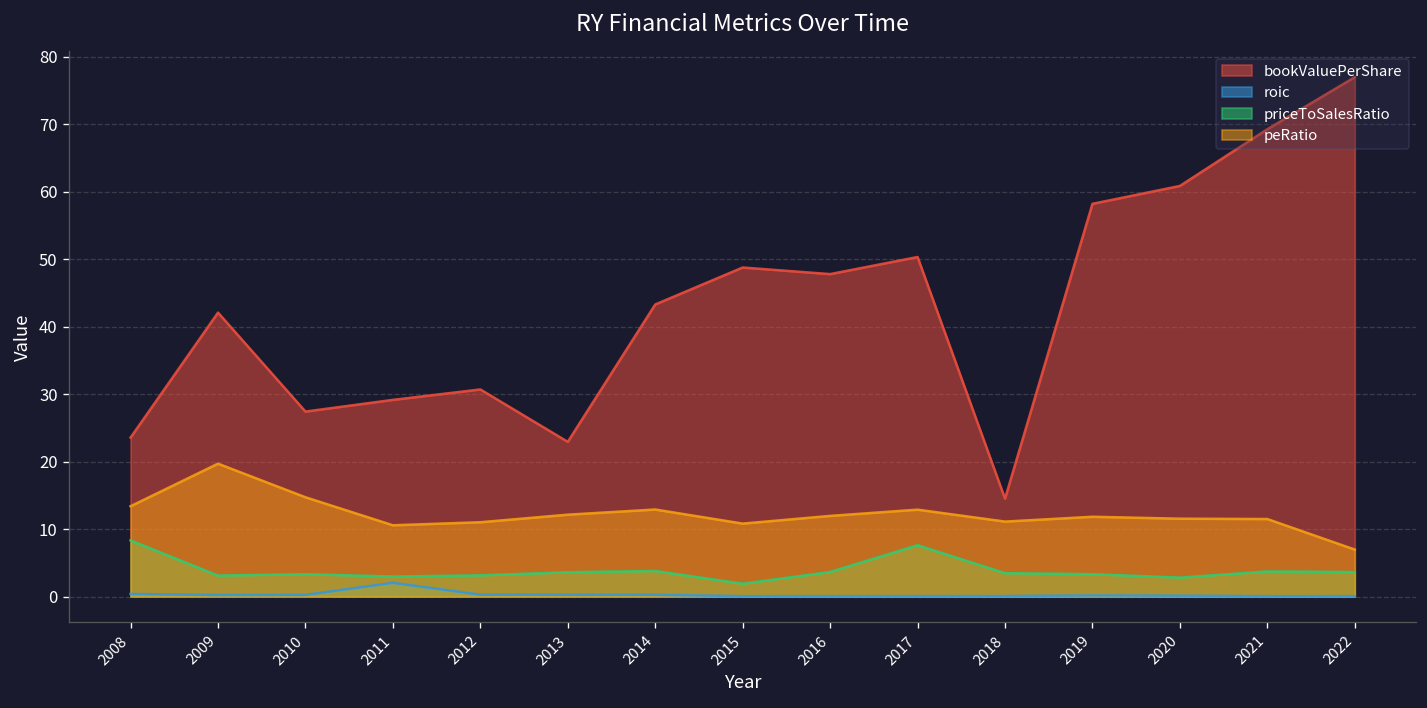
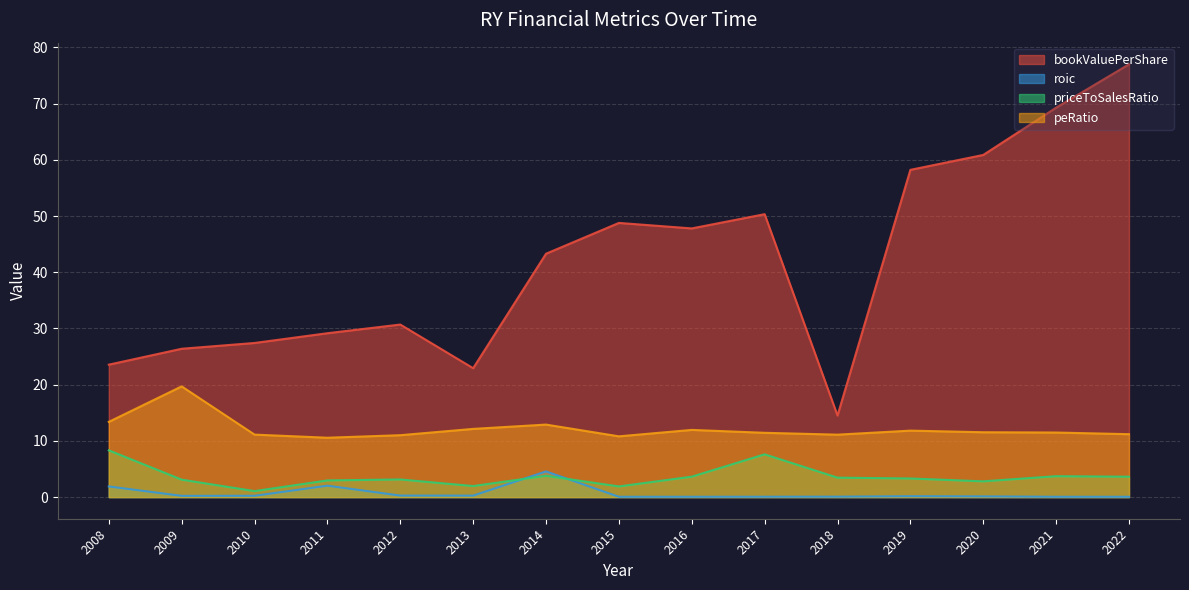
roic, 2008: 0 -> 2
bookValuePerShare, 2009: 42 -> 26
priceToSalesRatio, 2010: 3 -> 1
peRatio, 2010: 15 -> 11
priceToSalesRatio, 2013: 4 -> 2
roic, 2014: 0 -> 5
peRatio, 2017: 13 -> 11
peRatio, 2022: 7 -> 11
